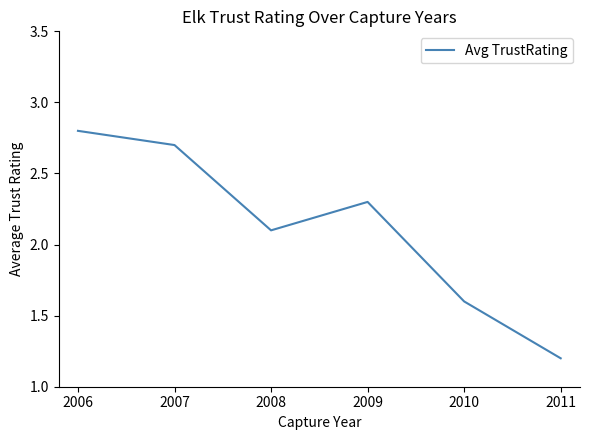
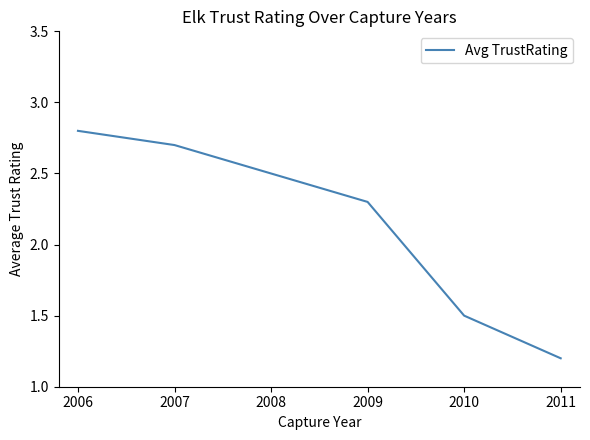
2008: 2.1 -> 2.5
2010: 1.6 -> 1.5
